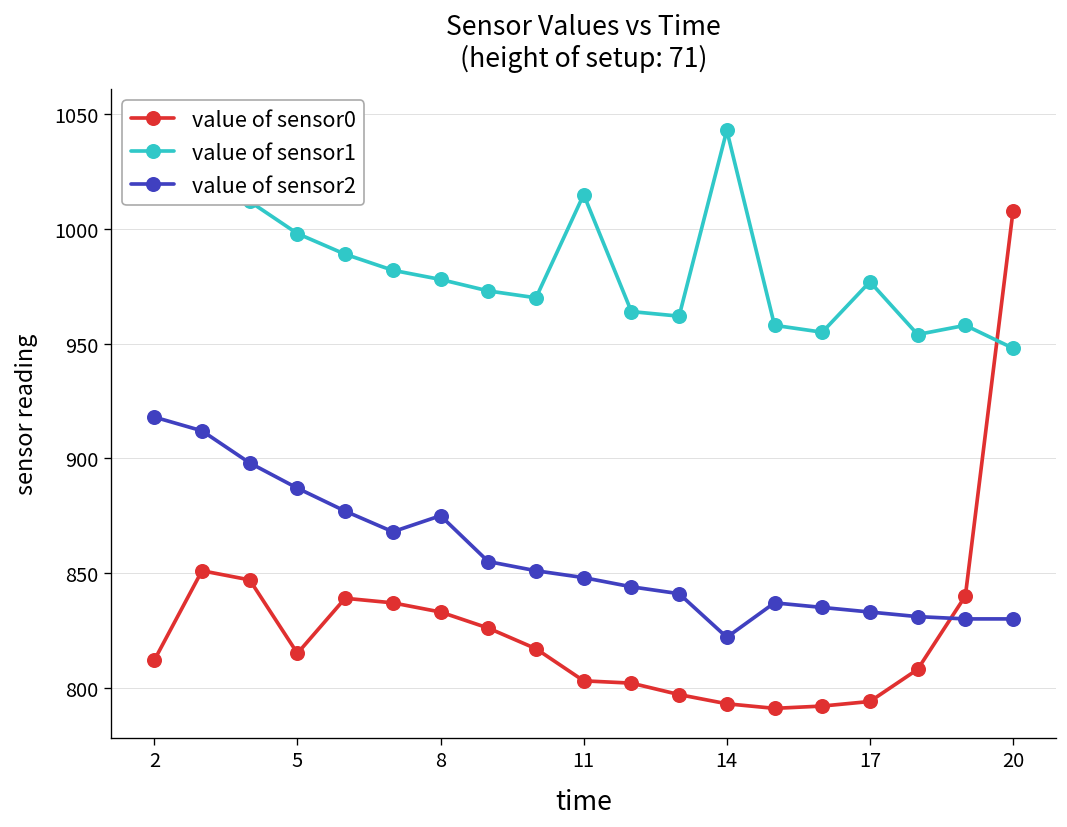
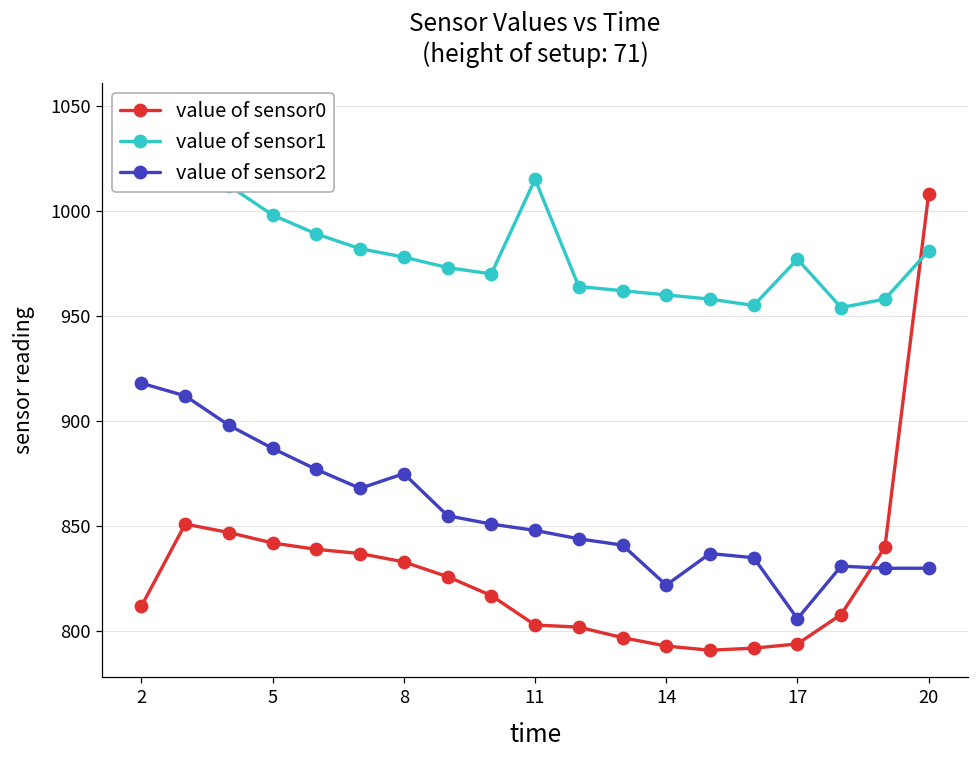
value of sensor0, 5: 815 -> 842
value of sensor1, 14: 1043 -> 960
value of sensor2, 17: 833 -> 806
value of sensor1, 20: 948 -> 981
